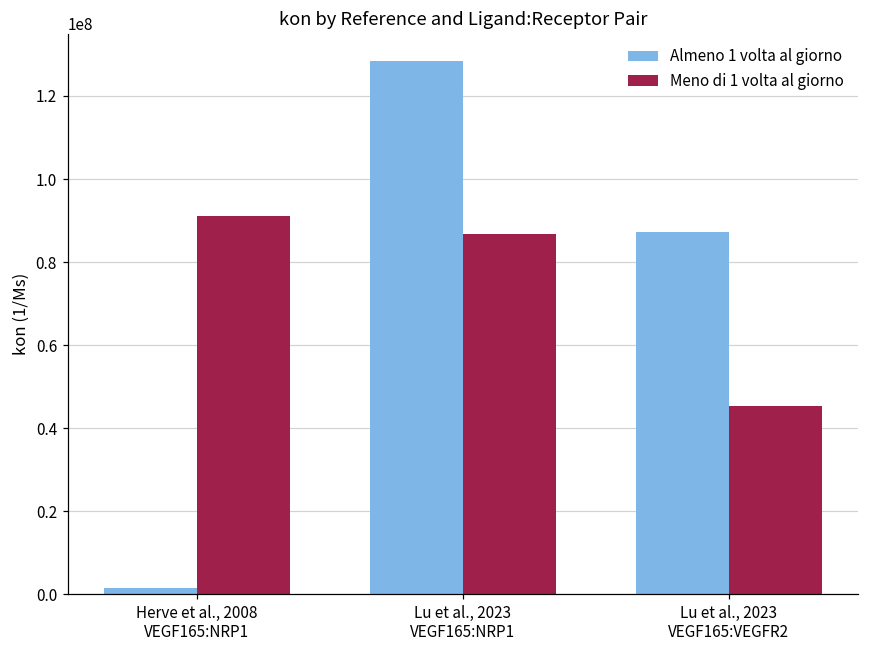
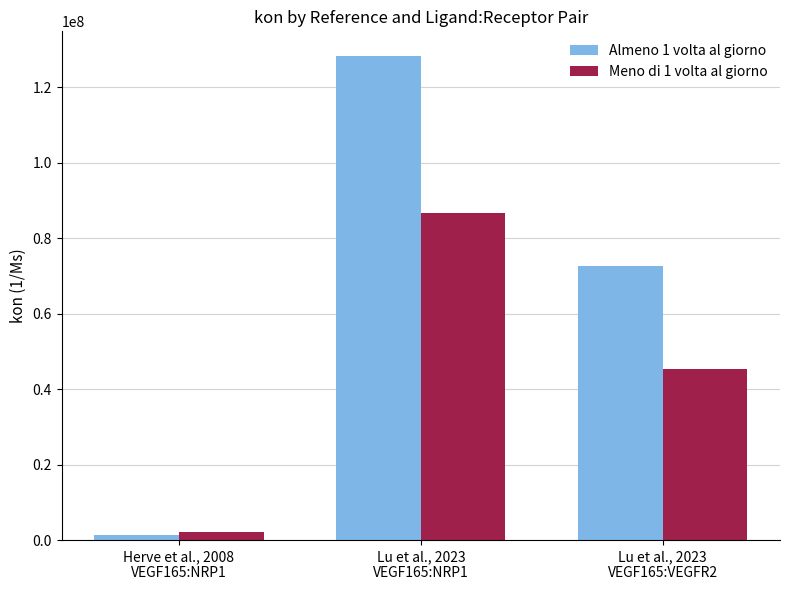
Meno di 1 volta al giorno, Herve et al., 2008 VEGF165:NRP1: 91000000 -> 2000000
Almeno 1 volta al giorno, Lu et al., 2023 VEGF165:VEGFR2: 87000000 -> 73000000
